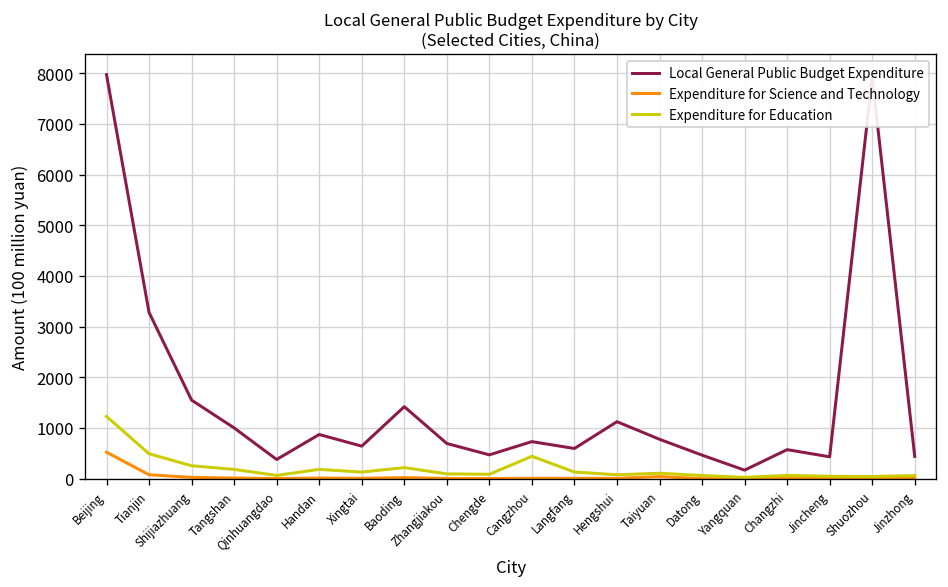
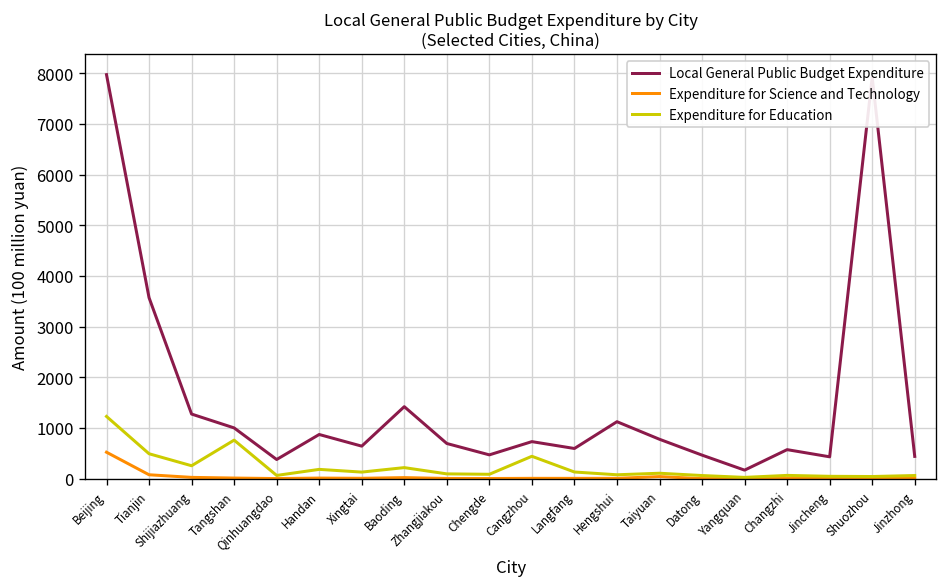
Local General Public Budget Expenditure, Tianjin: 3300 -> 3600
Local General Public Budget Expenditure, Shijiazhuang: 1600 -> 1300
Expenditure for Education, Tangshan: 200 -> 800
